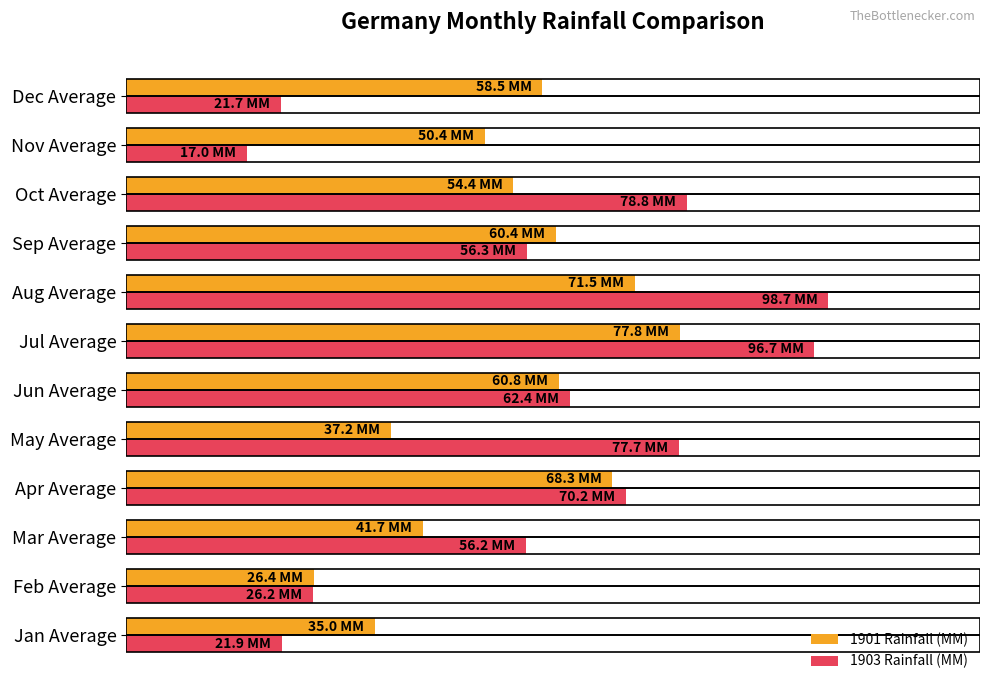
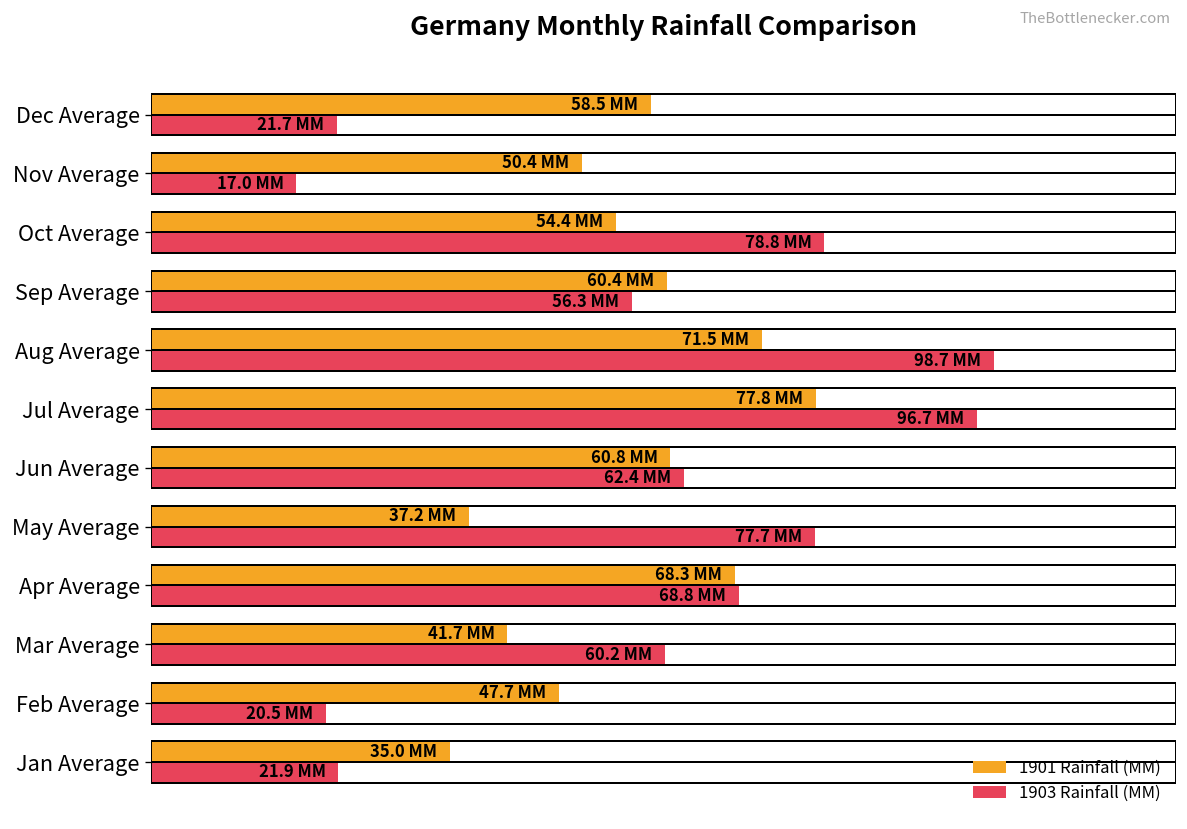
1903 Rainfall (MM), Apr Average: 70.2 -> 68.8
1903 Rainfall (MM), Mar Average: 56.2 -> 60.2
1901 Rainfall (MM), Feb Average: 26.4 -> 47.7
1903 Rainfall (MM), Feb Average: 26.2 -> 20.5
